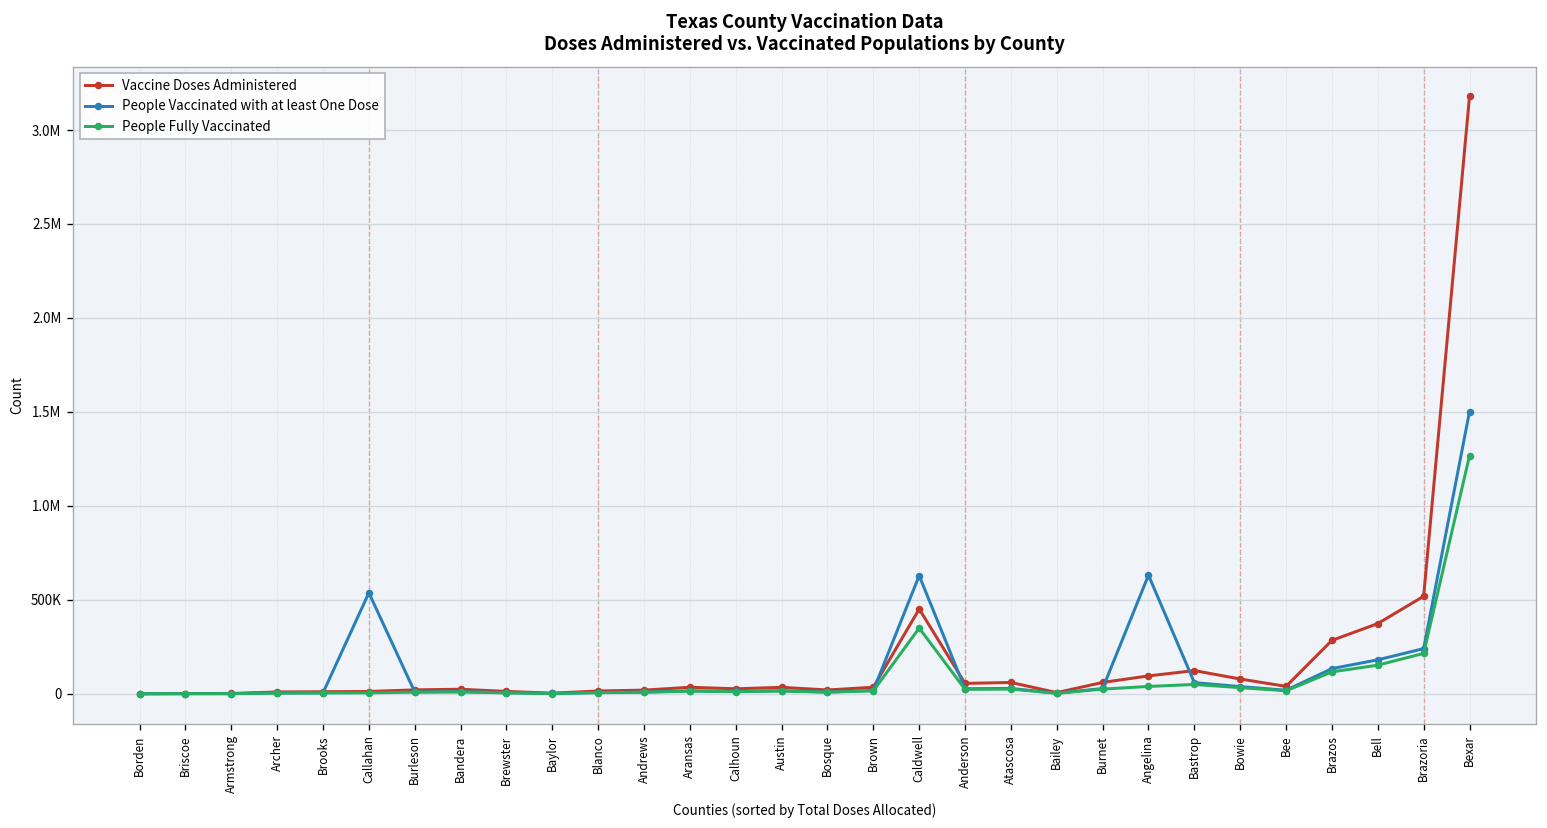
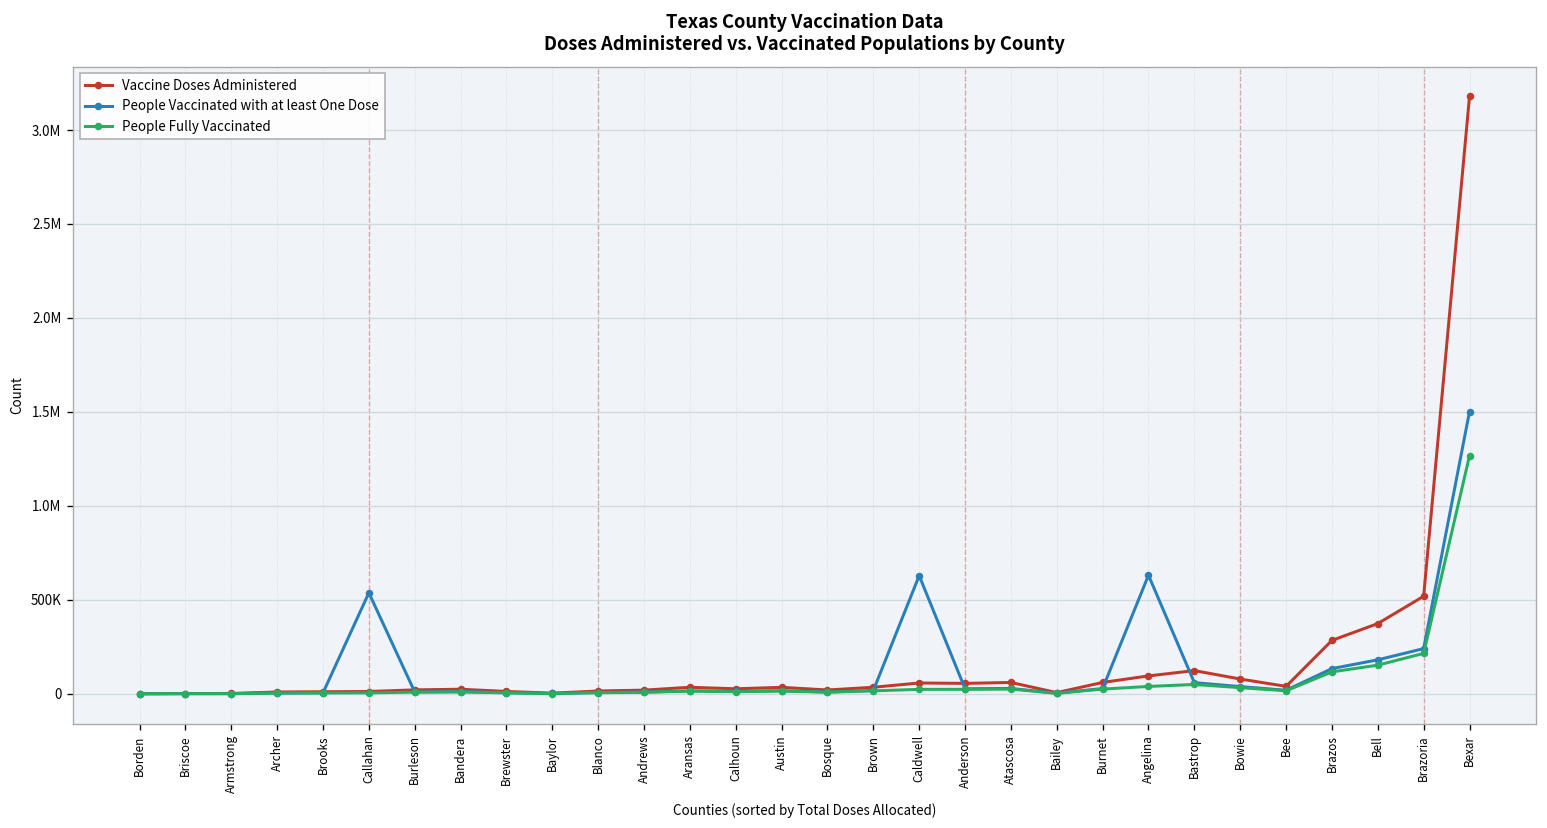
Vaccine Doses Administered, Caldwell: 450000 -> 60000
People Fully Vaccinated, Caldwell: 350000 -> 20000
